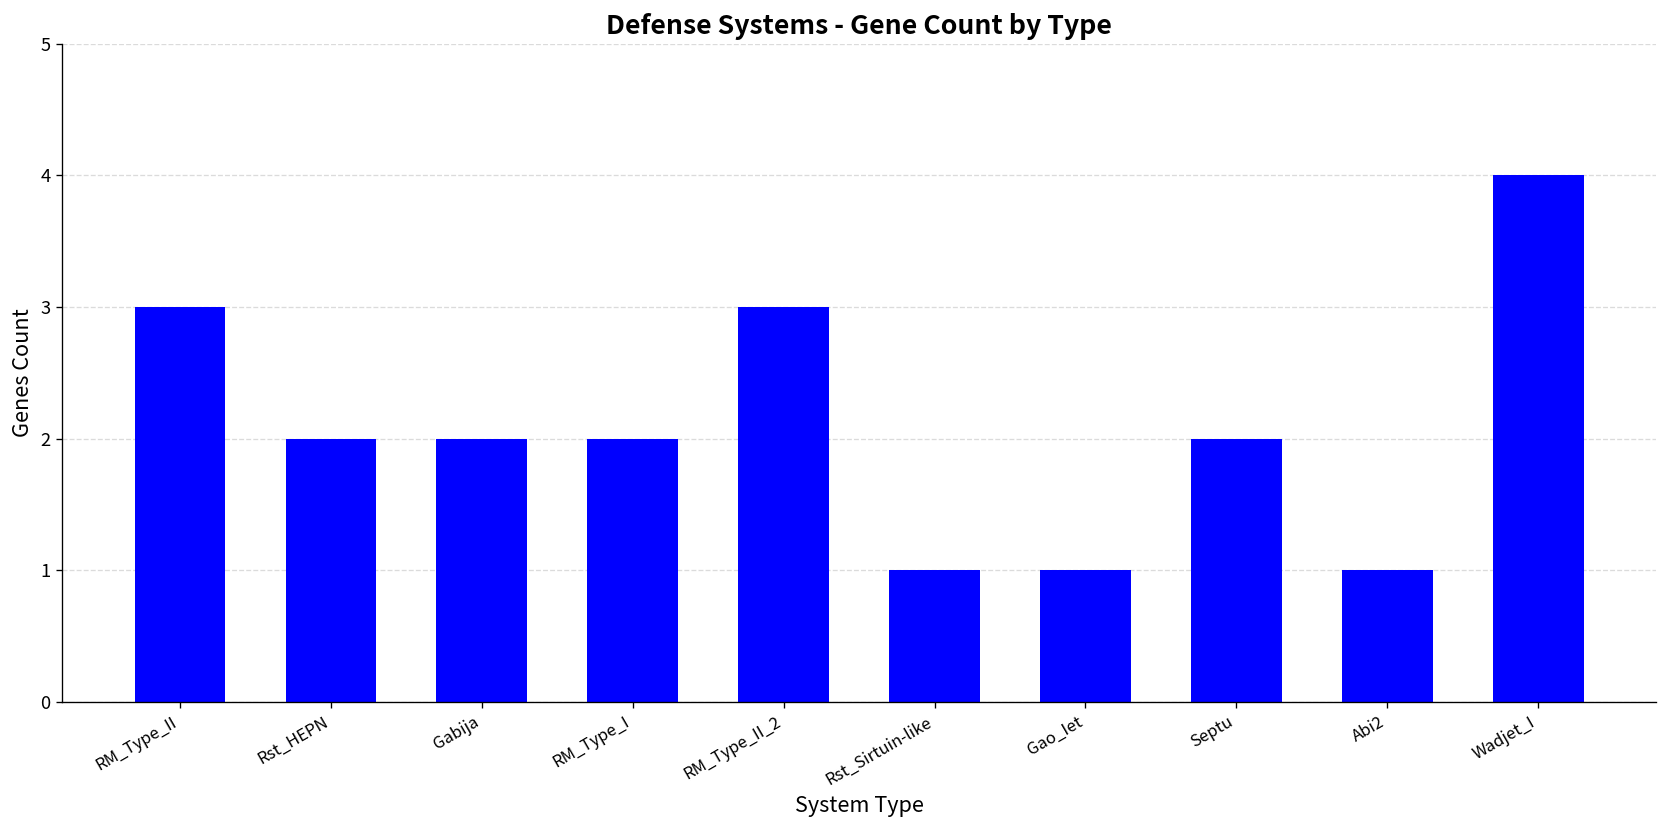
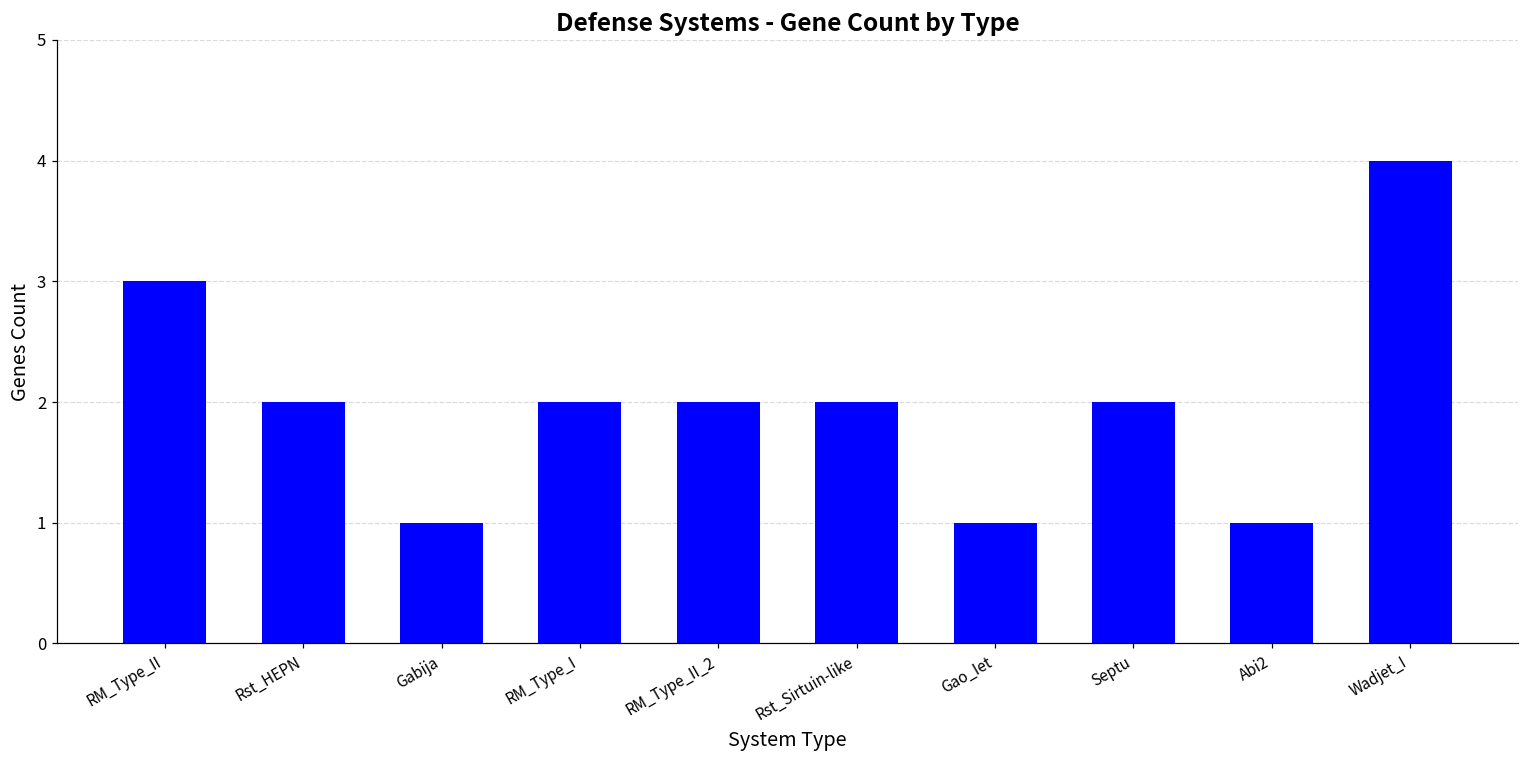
Gabija: 2 -> 1
RM_Type_II_2: 3 -> 2
Rst_Sirtuin-like: 1 -> 2
